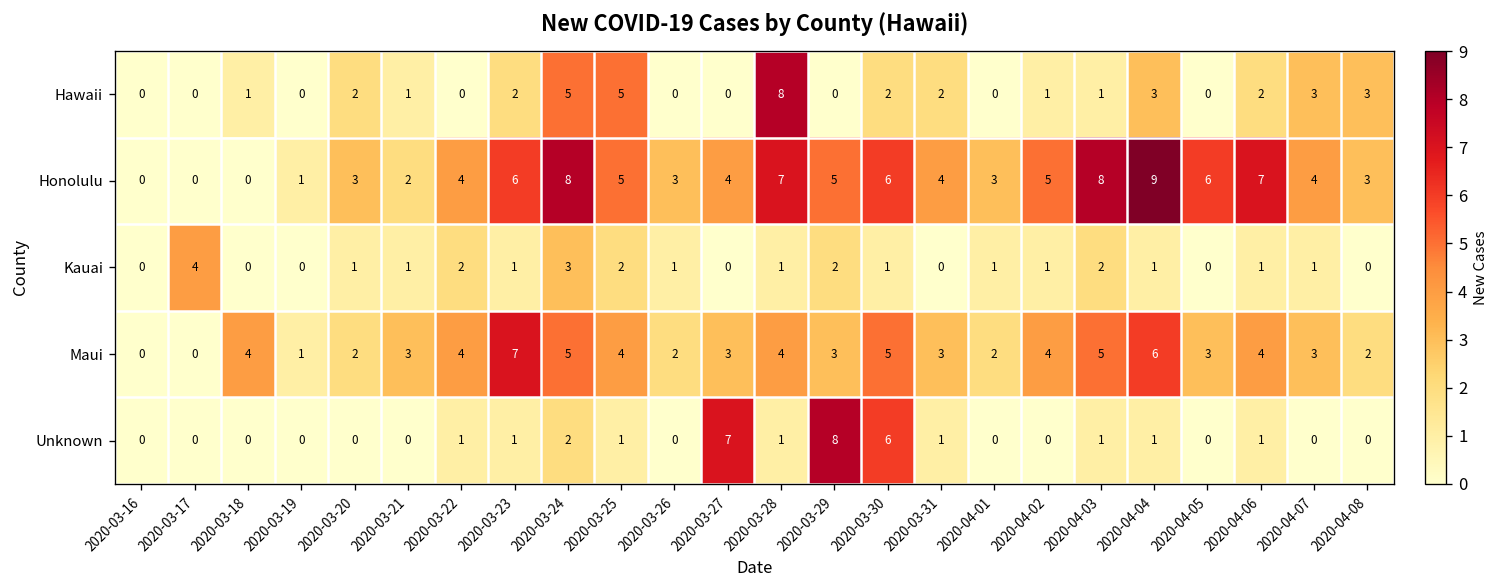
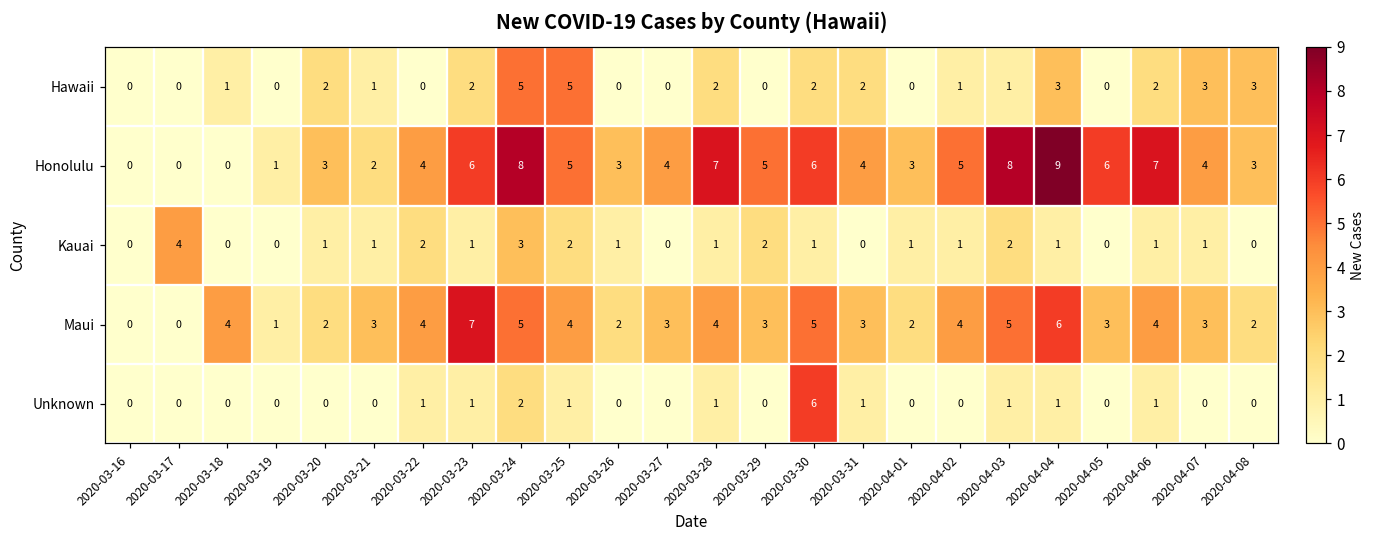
Hawaii, 2020-03-28: 8 -> 2
Unknown, 2020-03-27: 7 -> 0
Unknown, 2020-03-29: 8 -> 0
